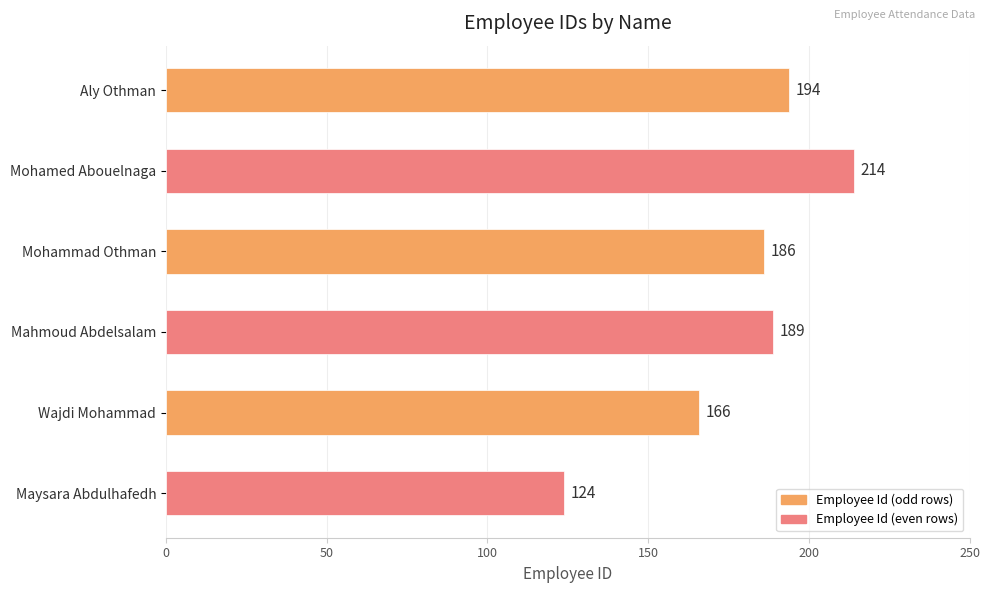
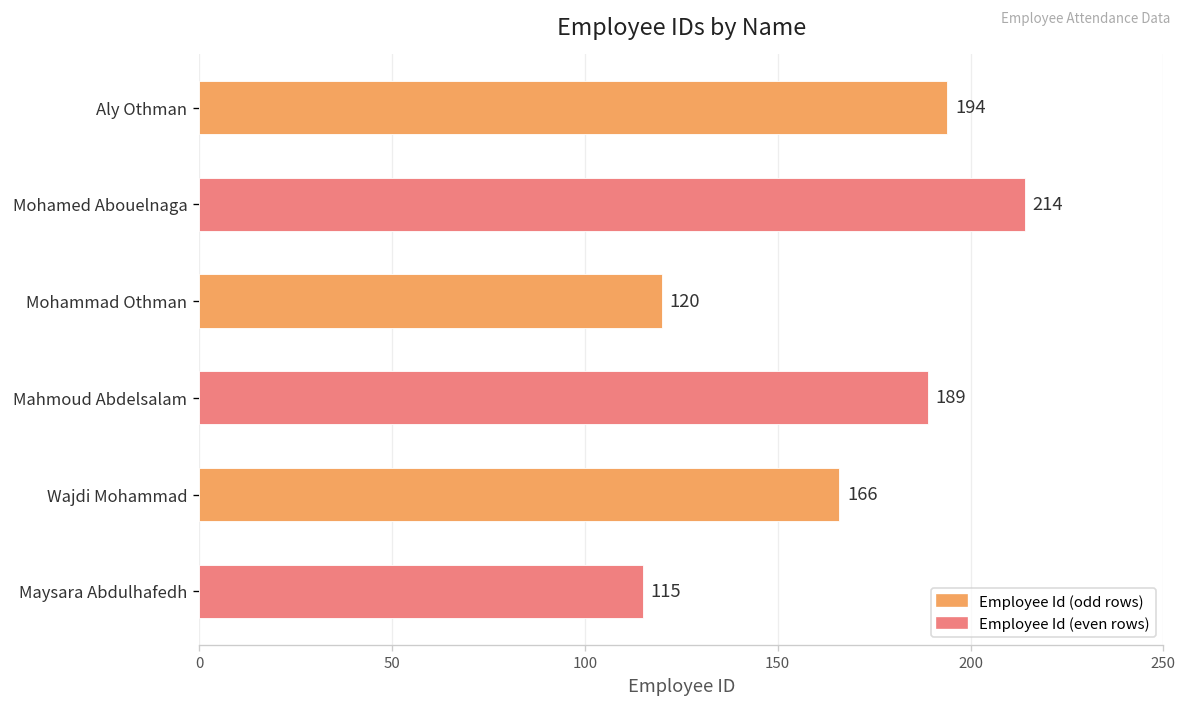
Mohammad Othman: 186 -> 120
Maysara Abdulhafedh: 124 -> 115
